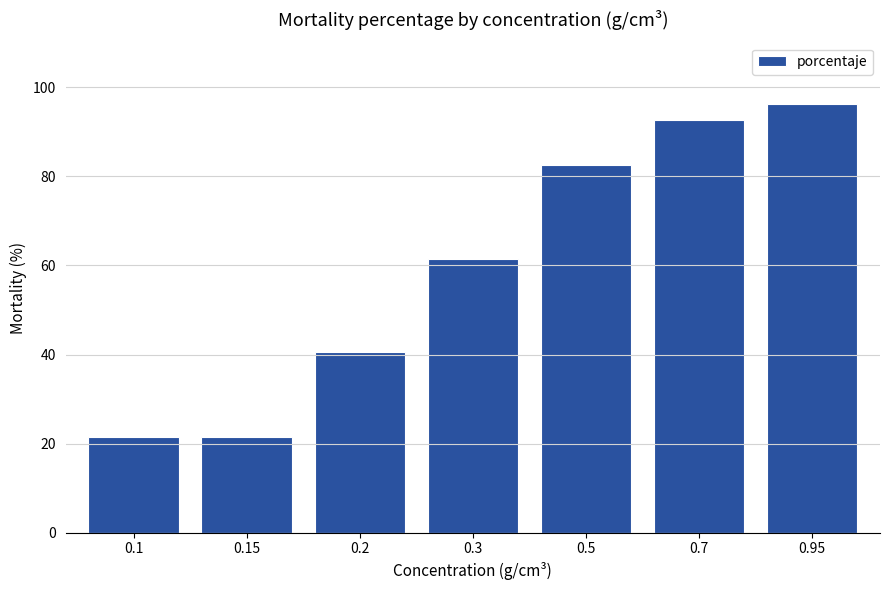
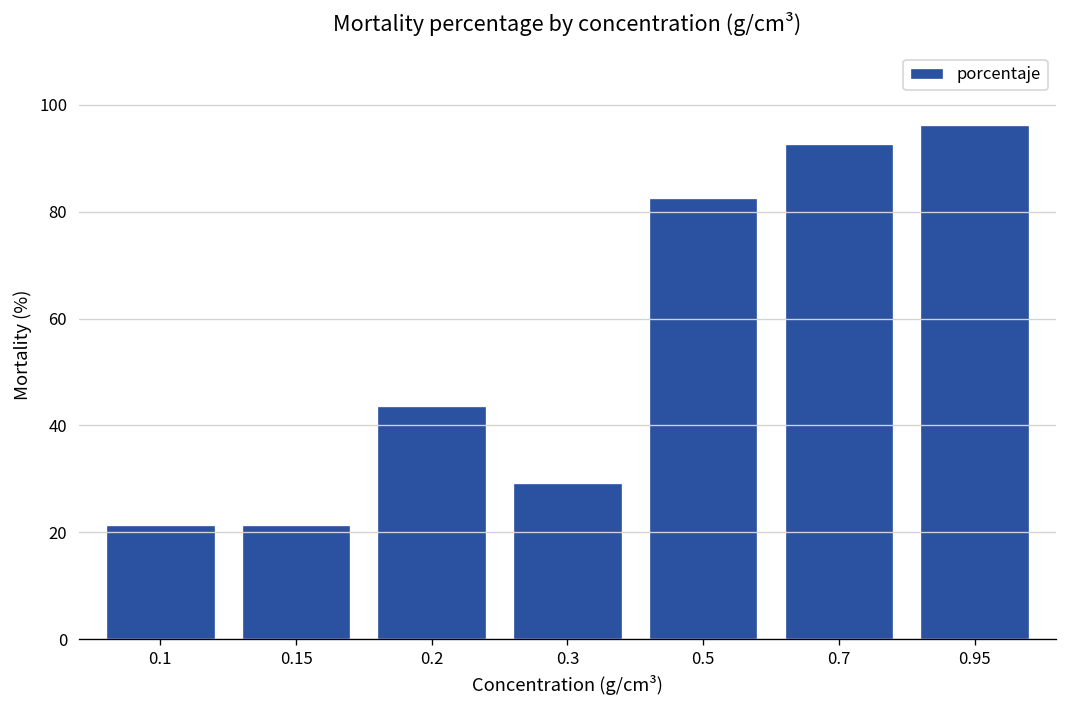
0.2: 40 -> 44
0.3: 62 -> 29
